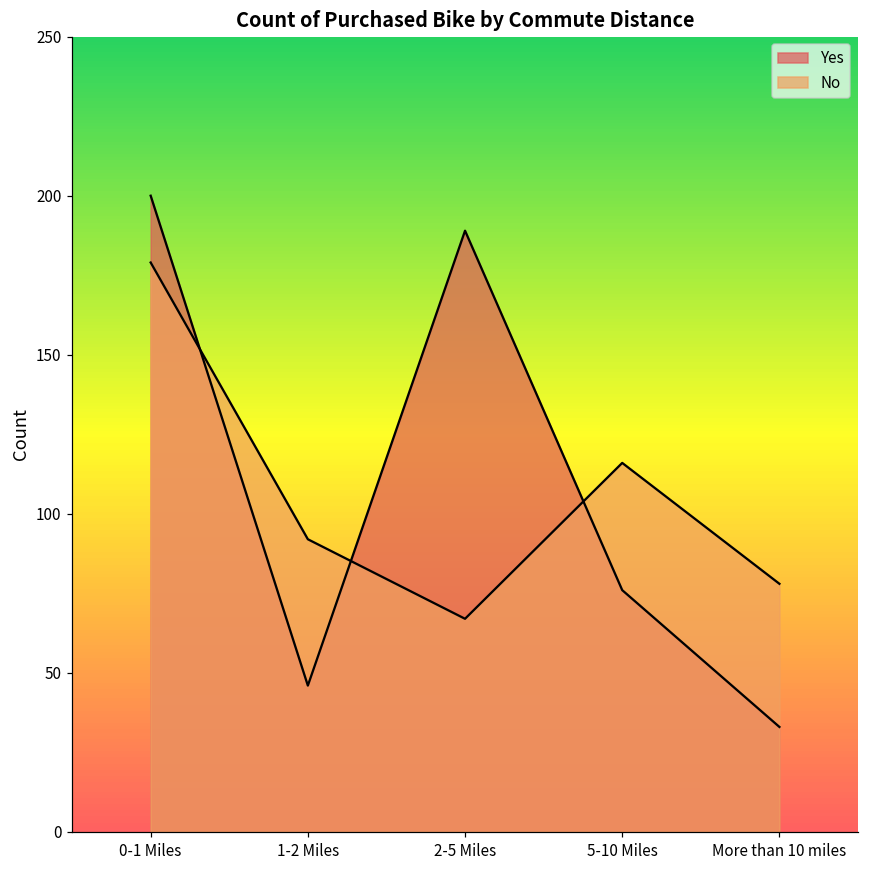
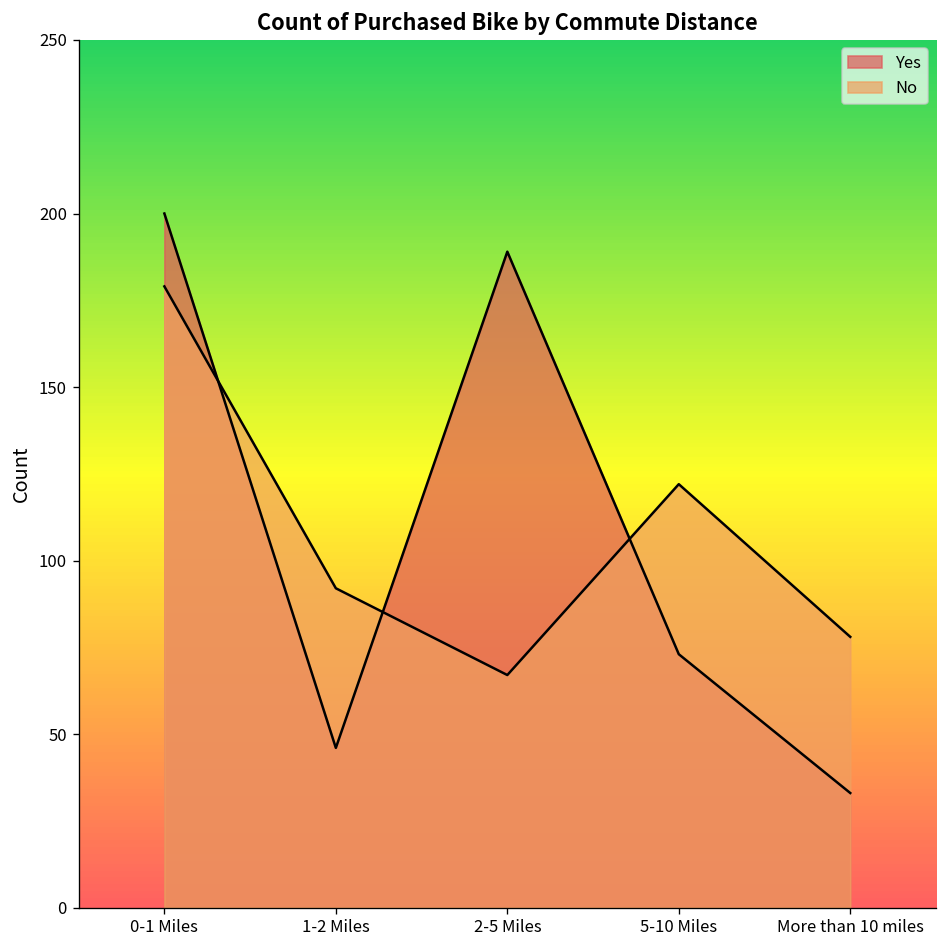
Yes, 5-10 Miles: 76 -> 73
No, 5-10 Miles: 116 -> 122
